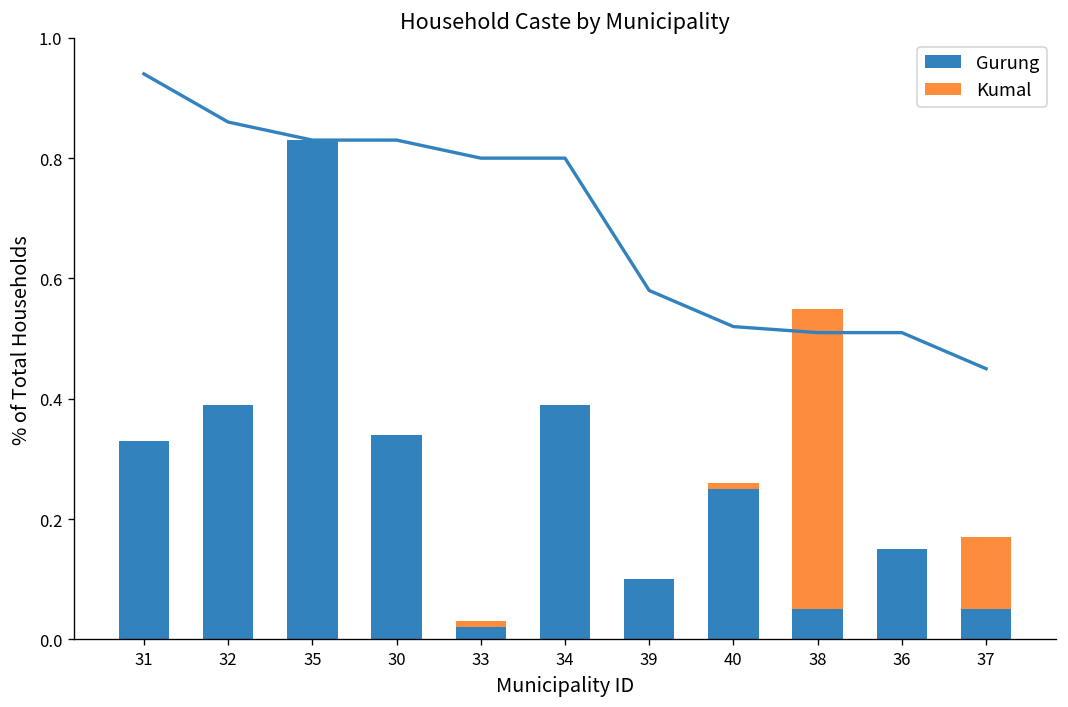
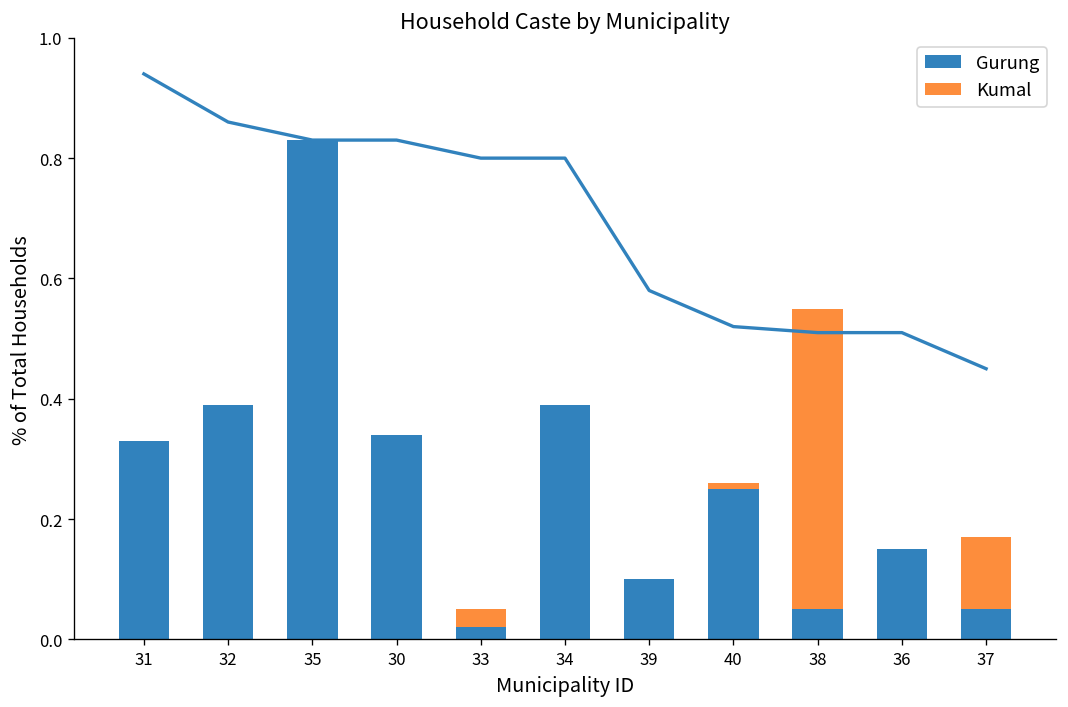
Kumal, 33: 0.01 -> 0.03
